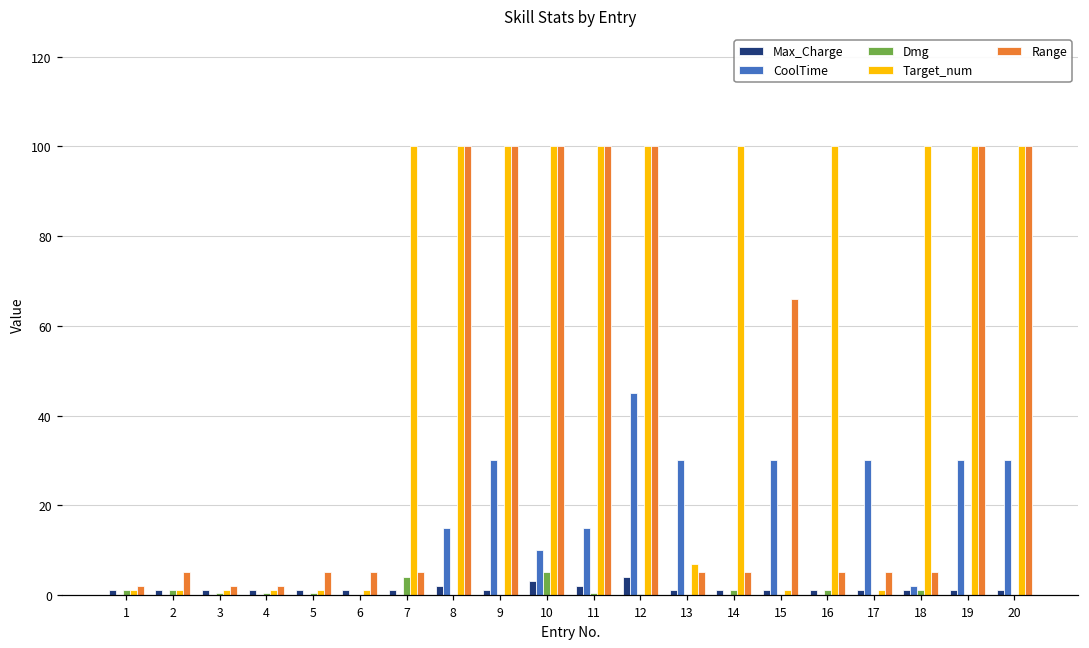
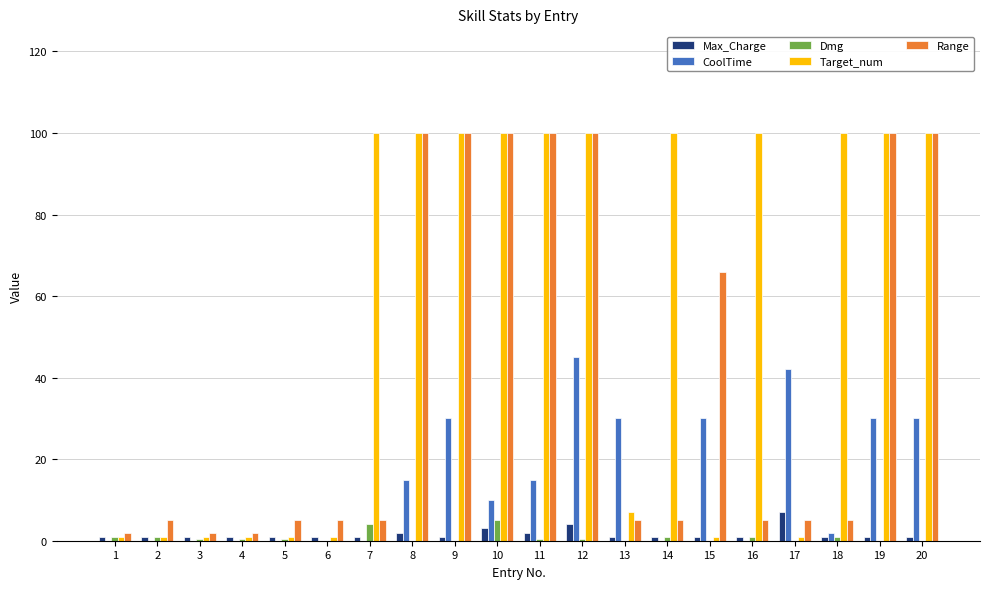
Max_Charge, 17: 1 -> 7
CoolTime, 17: 30 -> 42
